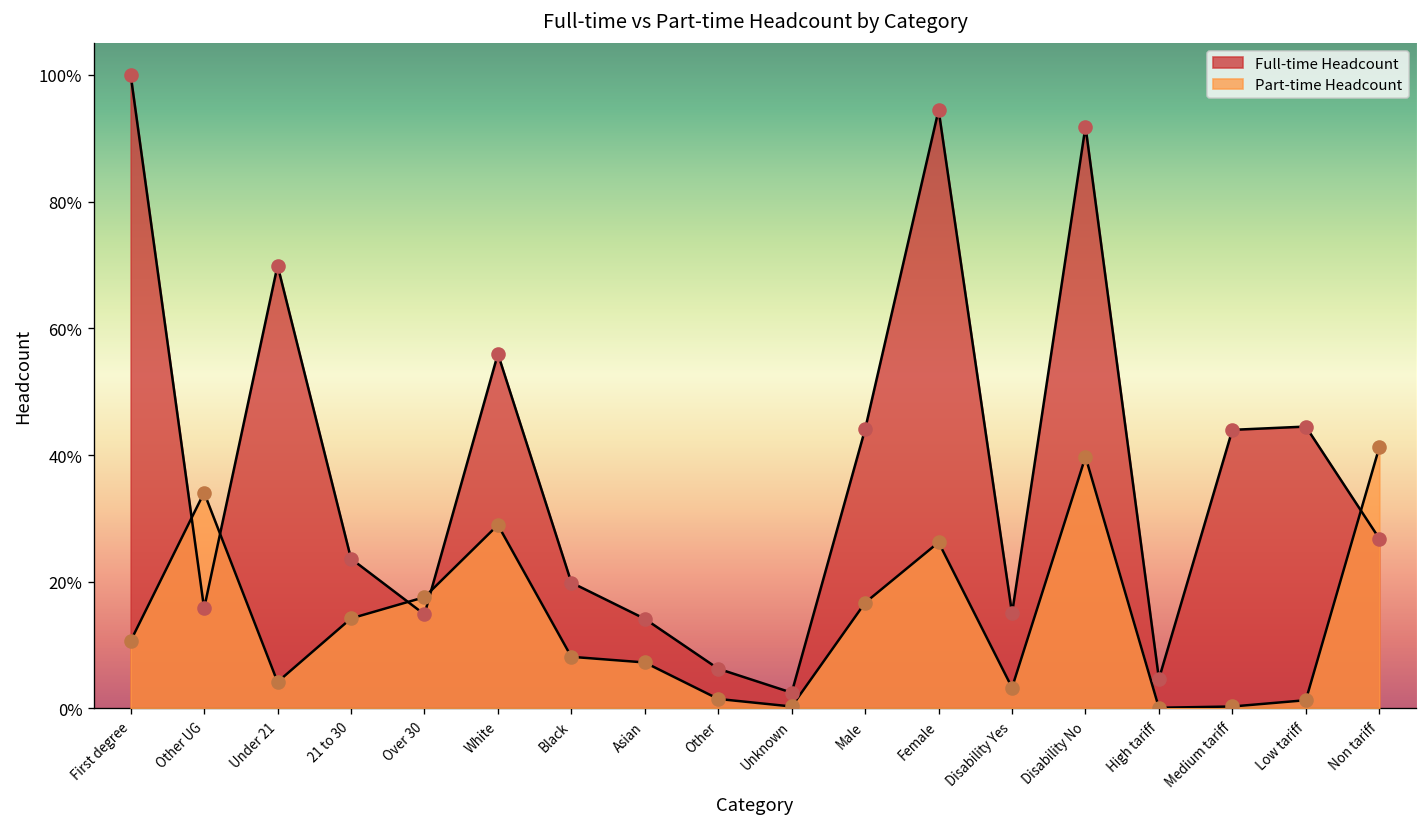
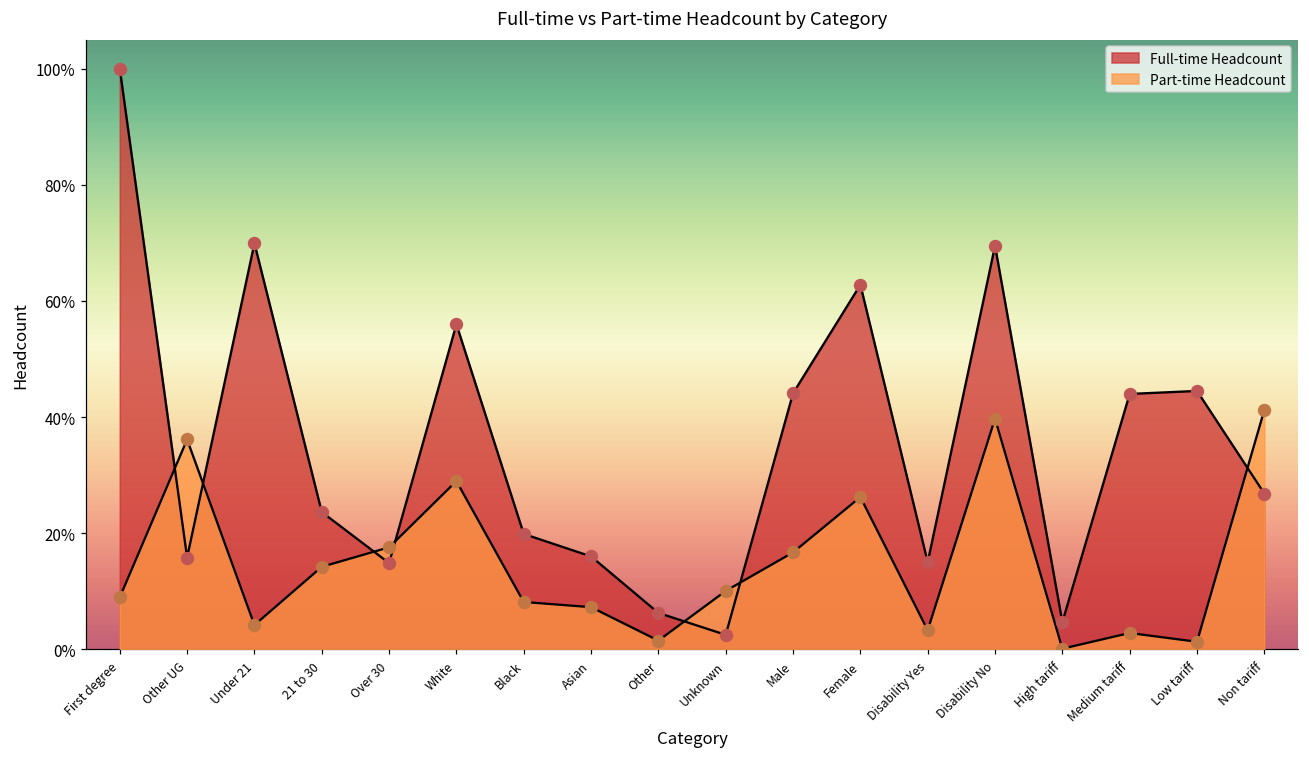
Part-time Headcount, First degree: 11% -> 9%
Part-time Headcount, Other UG: 34% -> 36%
Full-time Headcount, Asian: 14% -> 16%
Part-time Headcount, Unknown: 0% -> 10%
Full-time Headcount, Female: 94% -> 63%
Full-time Headcount, Disability No: 92% -> 69%
Part-time Headcount, Medium tariff: 0% -> 3%
